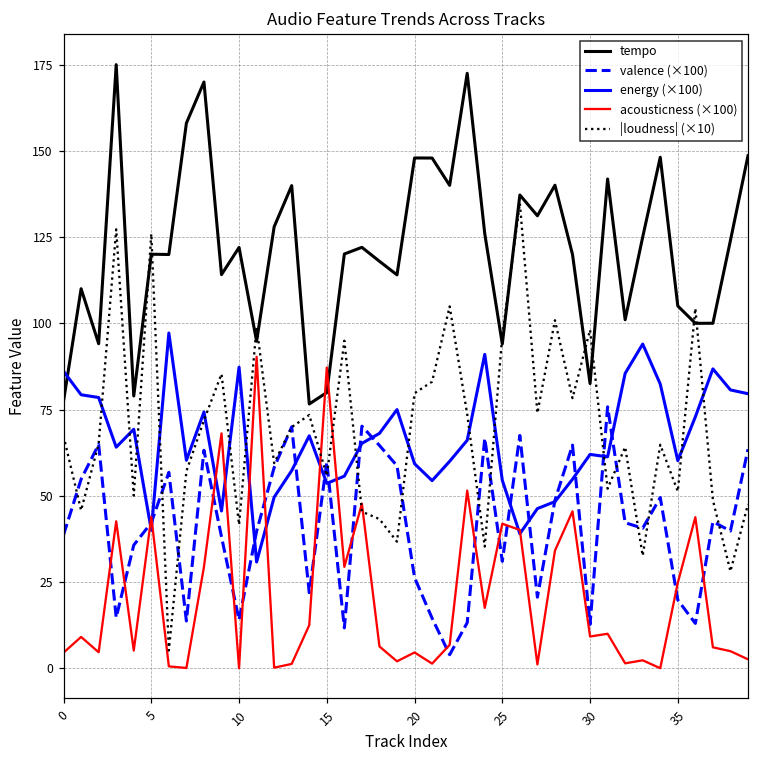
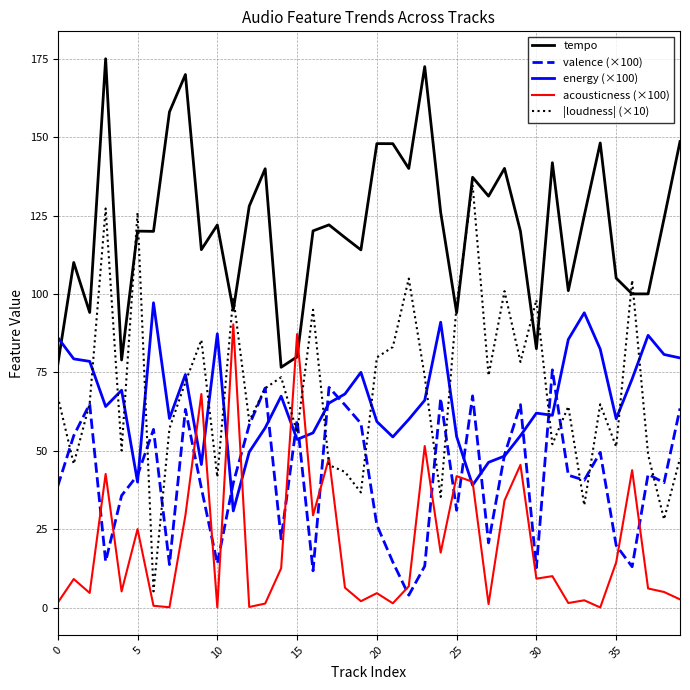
acousticness (×100), 0: 5 -> 2
acousticness (×100), 5: 44 -> 25
acousticness (×100), 35: 25 -> 14
